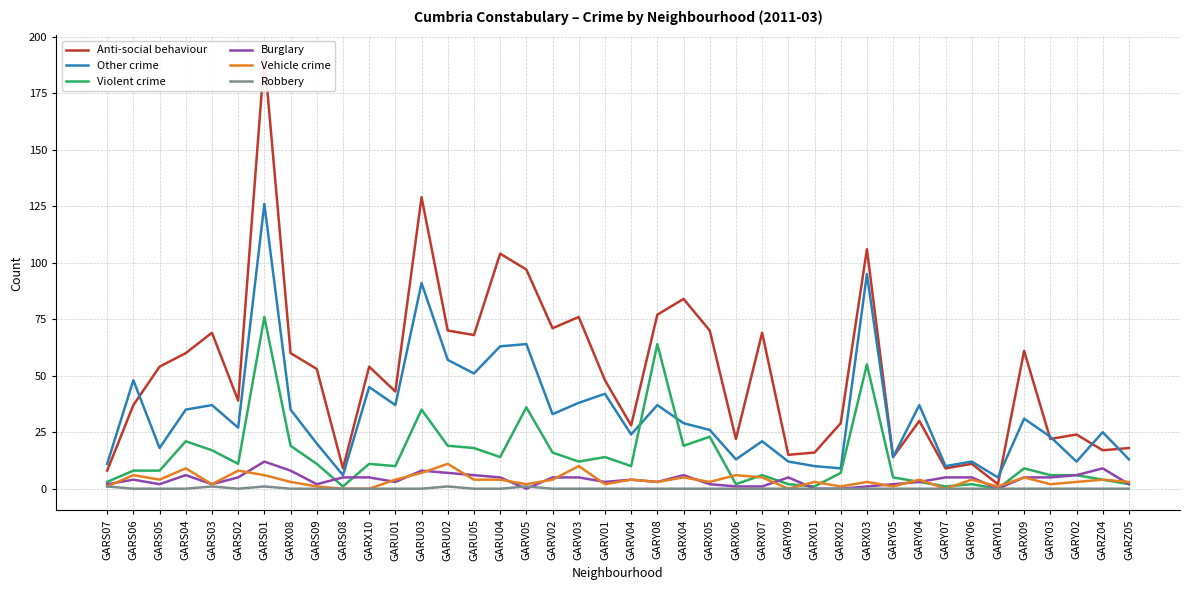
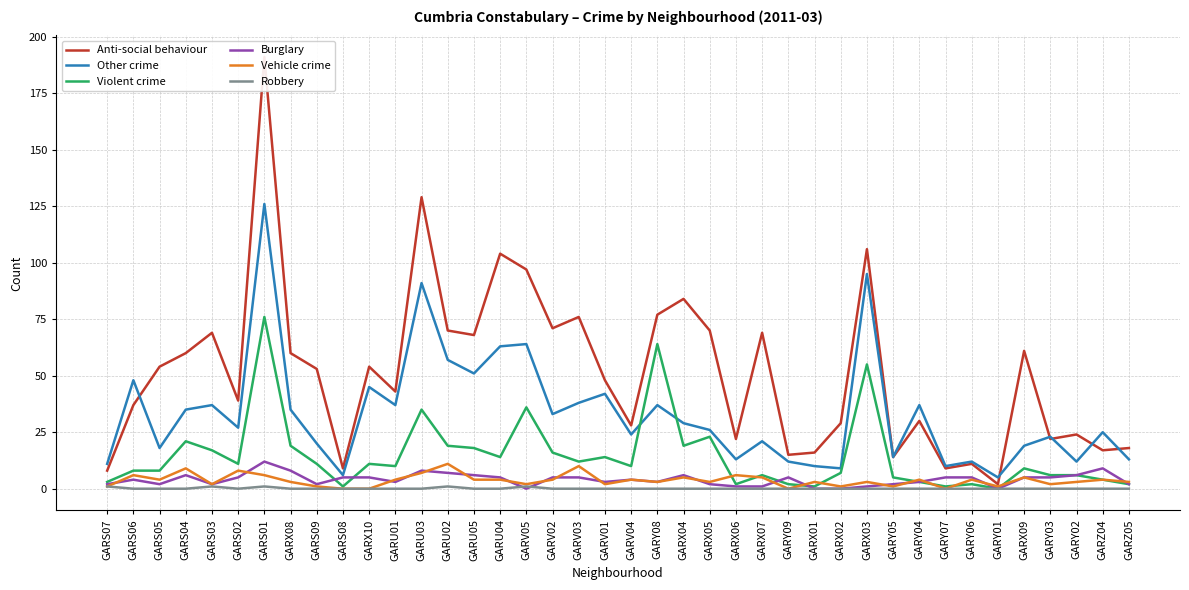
Other crime, GARX09: 31 -> 19
